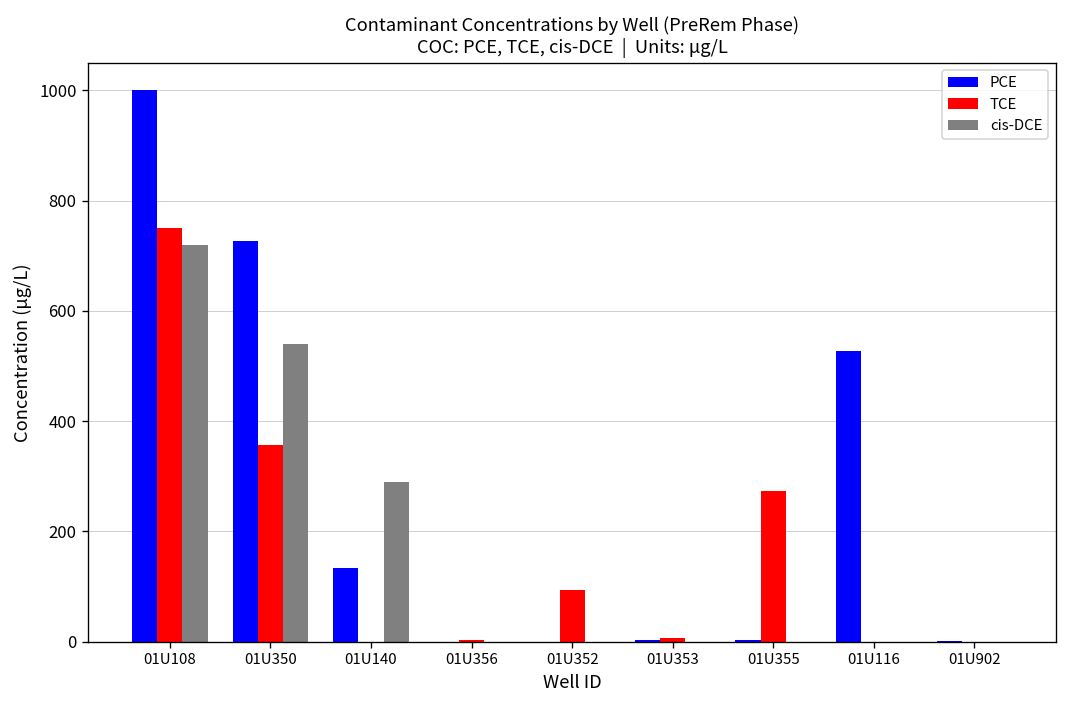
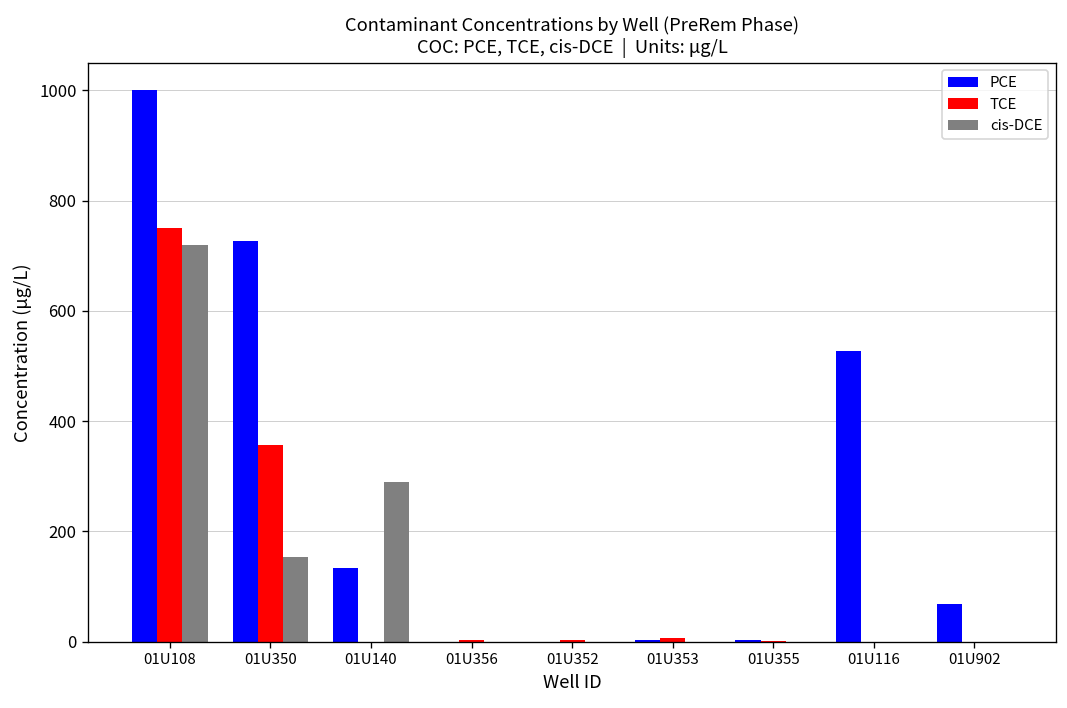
cis-DCE, 01U350: 540 -> 150
TCE, 01U352: 90 -> 0
TCE, 01U355: 270 -> 0
PCE, 01U902: 0 -> 70
